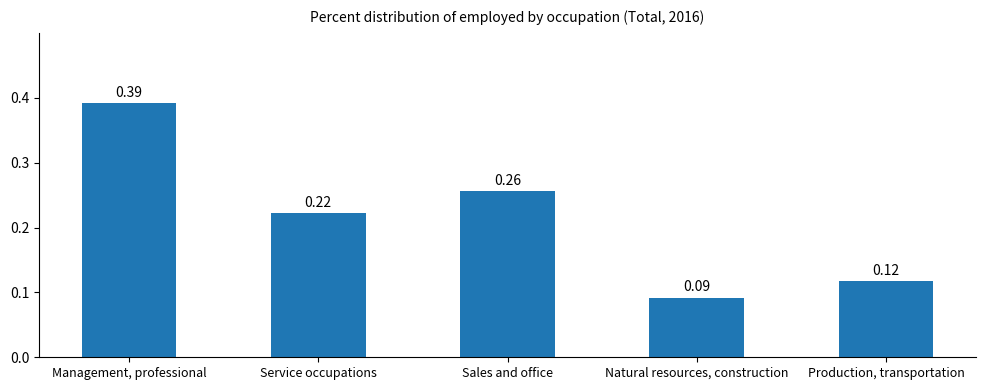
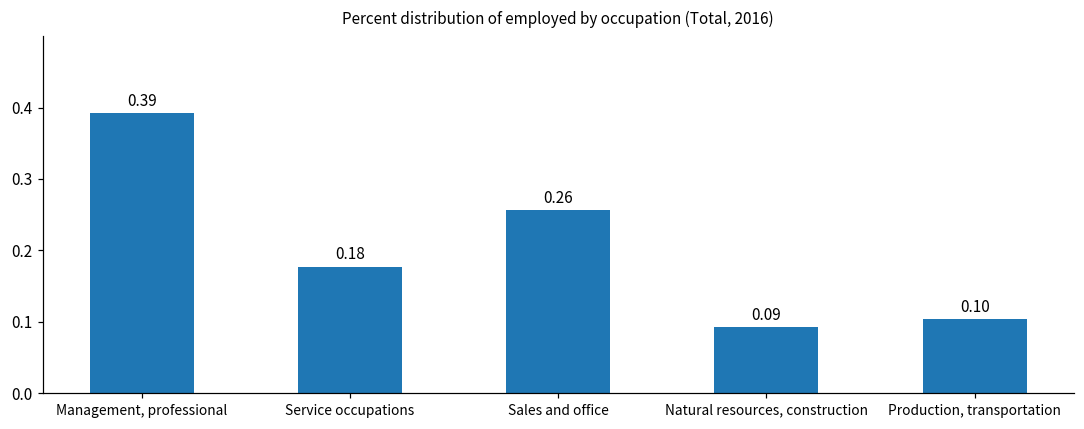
Service occupations: 0.22 -> 0.18
Production, transportation: 0.12 -> 0.10
